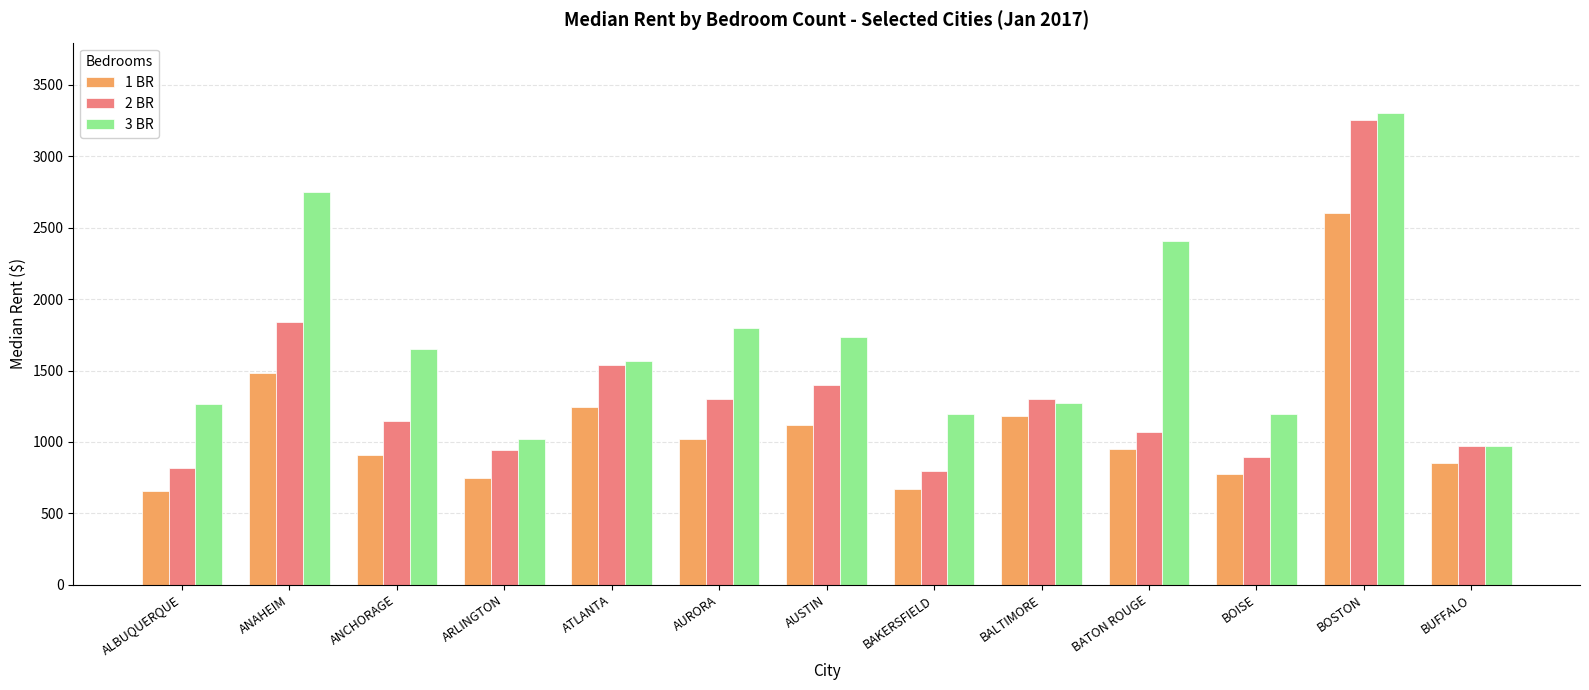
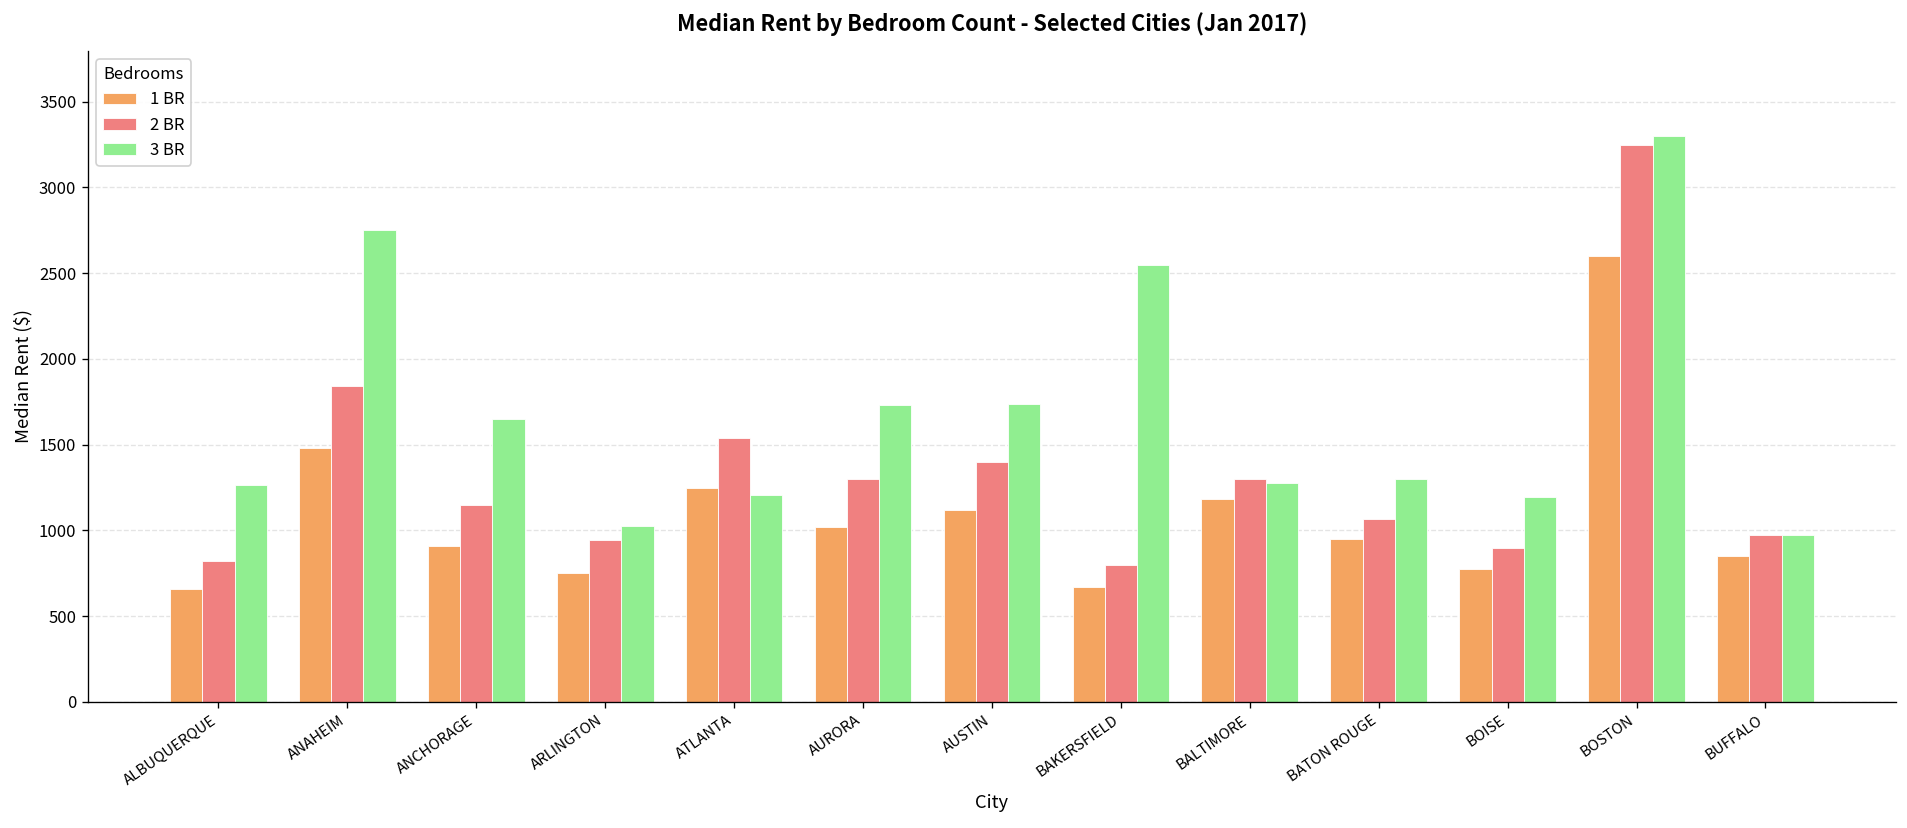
3 BR, ATLANTA: 1570 -> 1210
3 BR, AURORA: 1800 -> 1730
3 BR, BAKERSFIELD: 1200 -> 2550
3 BR, BATON ROUGE: 2410 -> 1300
